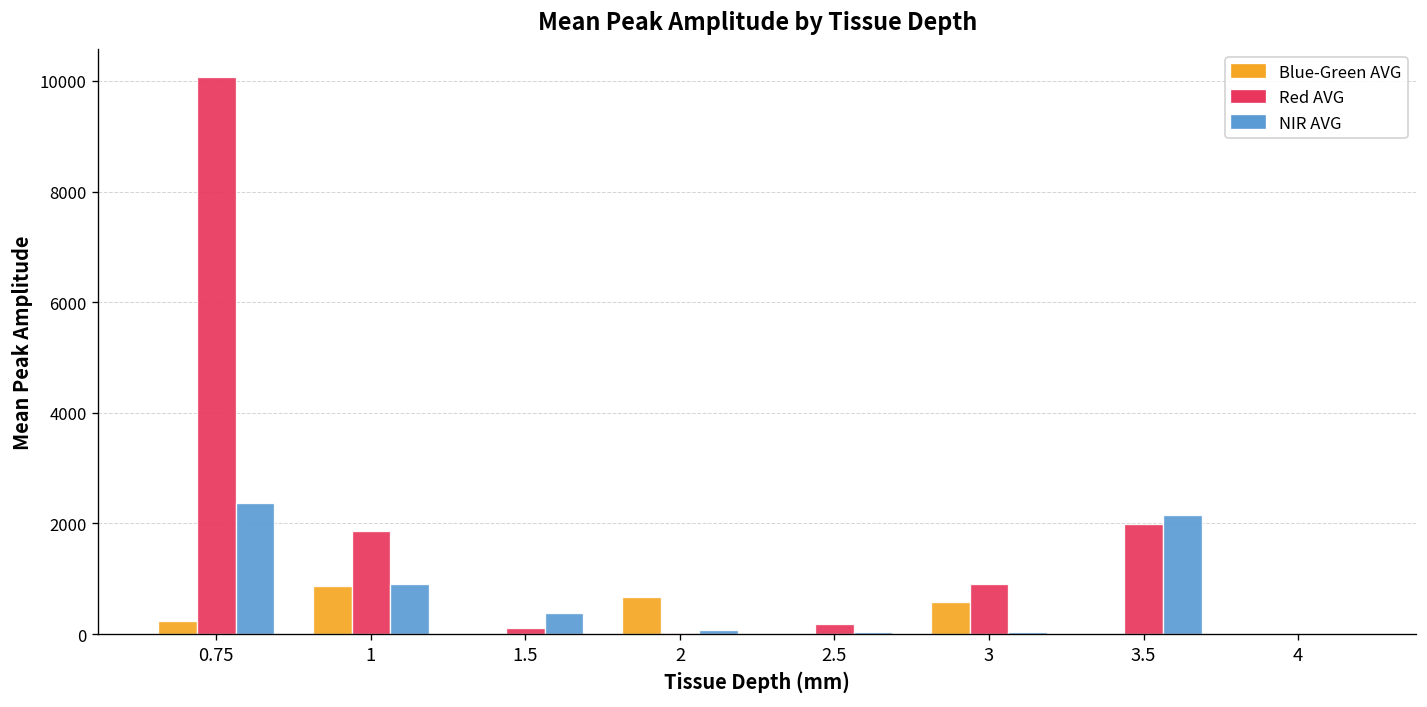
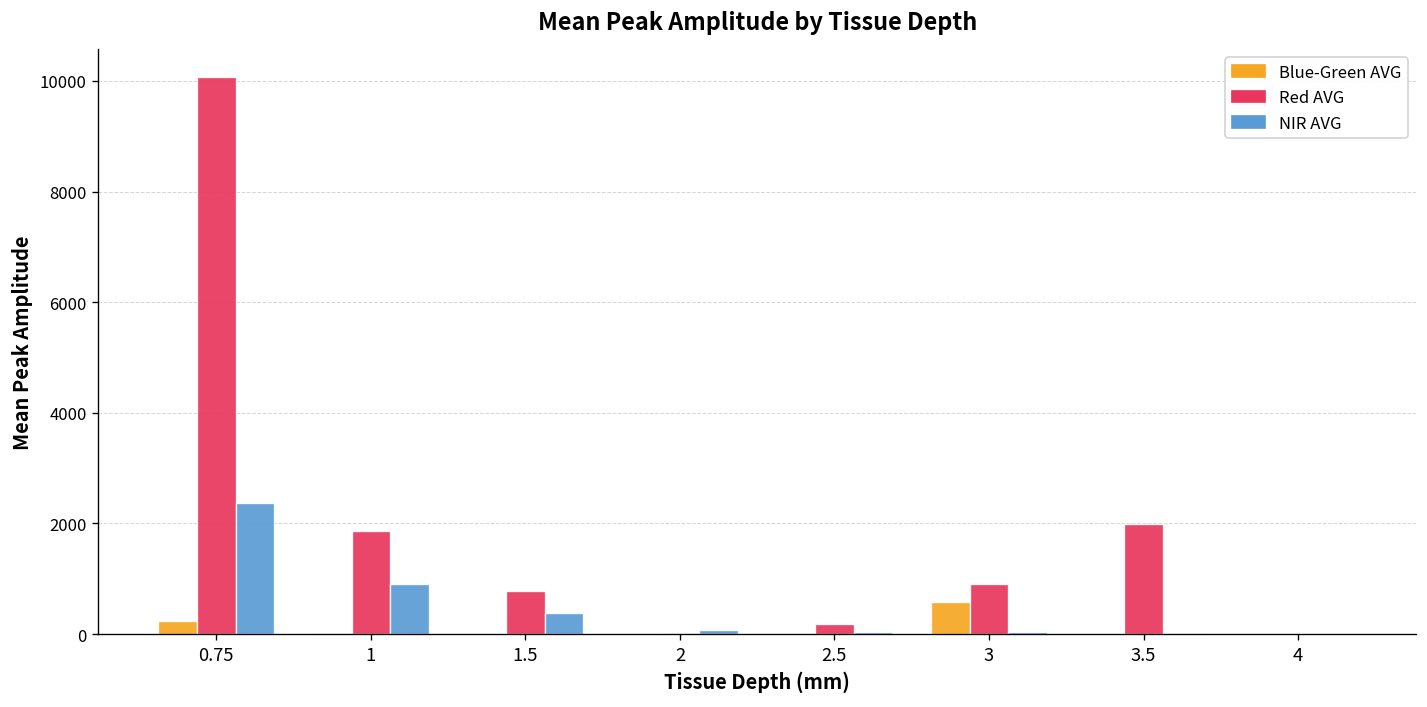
Blue-Green AVG, 1: 900 -> 0
Red AVG, 1.5: 100 -> 800
Blue-Green AVG, 2: 700 -> 0
NIR AVG, 3.5: 2200 -> 0
